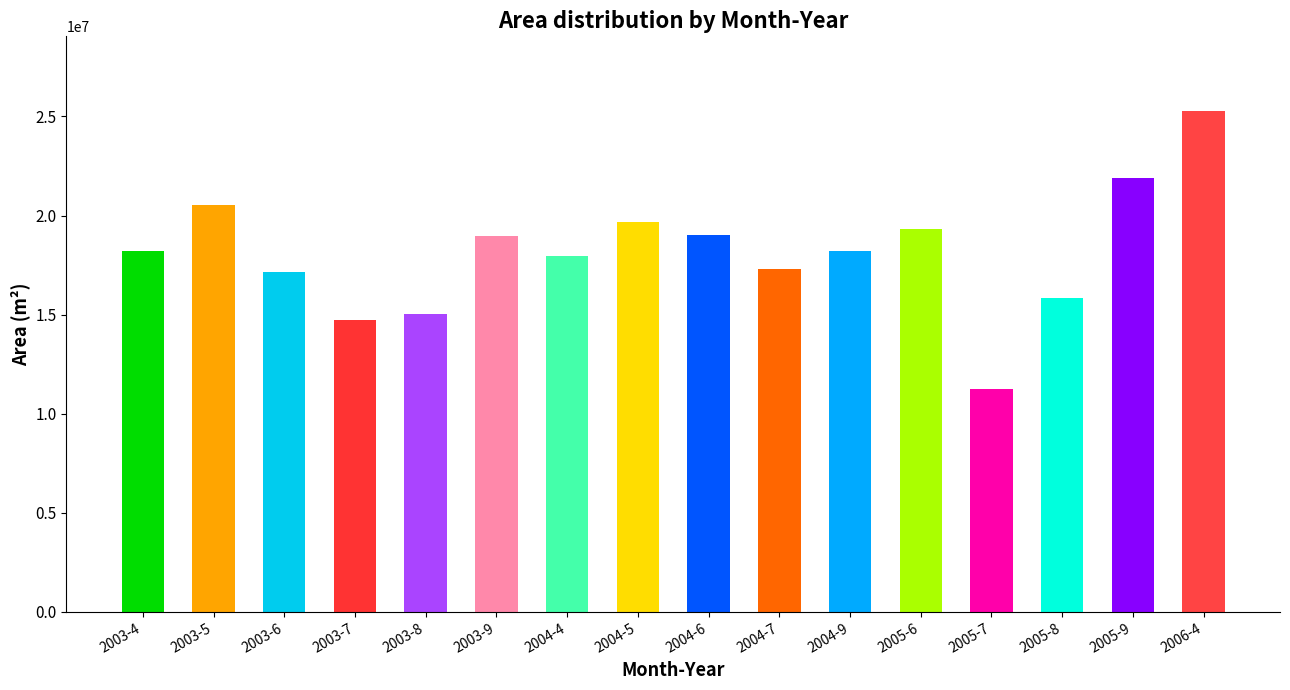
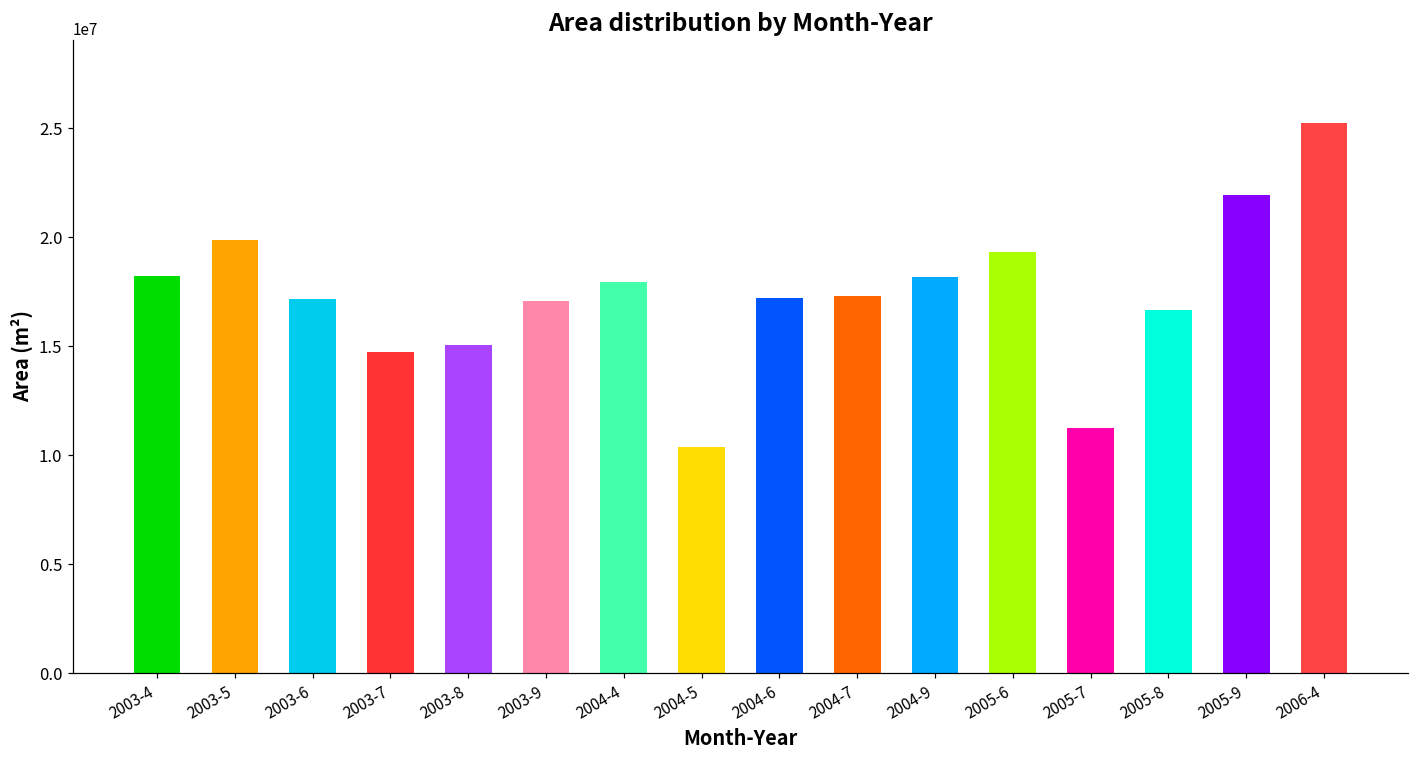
2003-5: 20500000 -> 19800000
2003-9: 19000000 -> 17100000
2004-5: 19700000 -> 10400000
2004-6: 19000000 -> 17200000
2005-8: 15800000 -> 16700000
